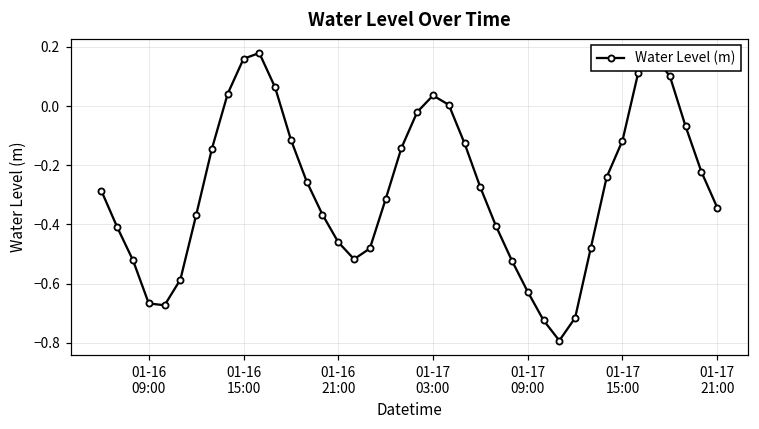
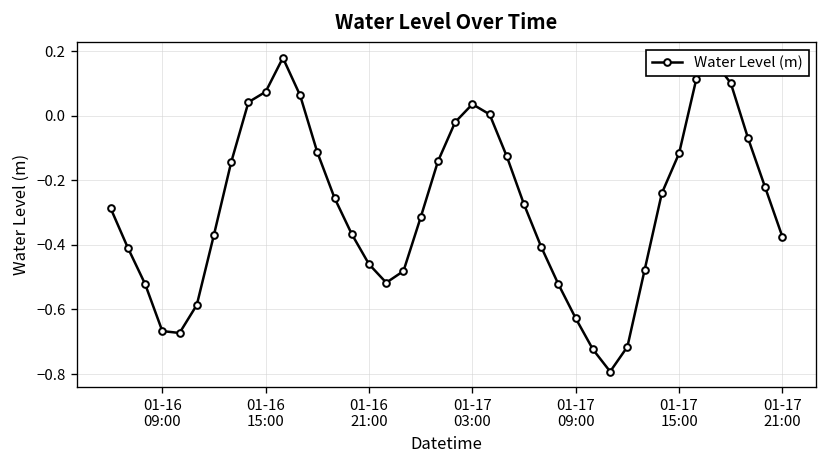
01-16 15:00: 0.16 -> 0.07
01-17 21:00: -0.34 -> -0.38
